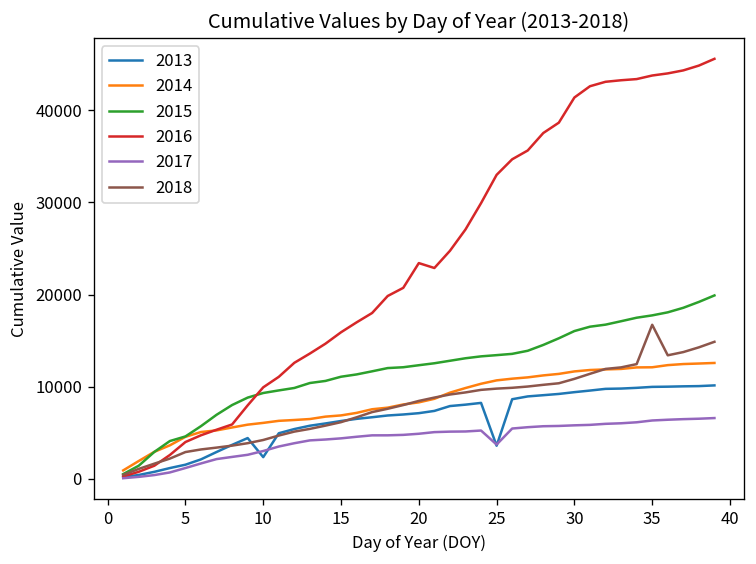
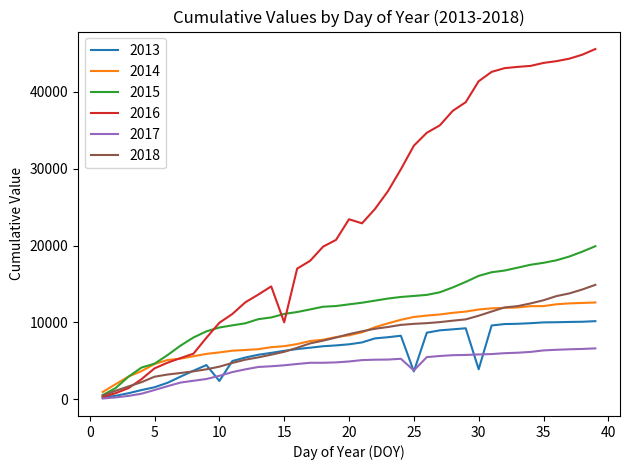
2016, 15: 16000 -> 10000
2013, 30: 9000 -> 4000
2018, 35: 17000 -> 13000
